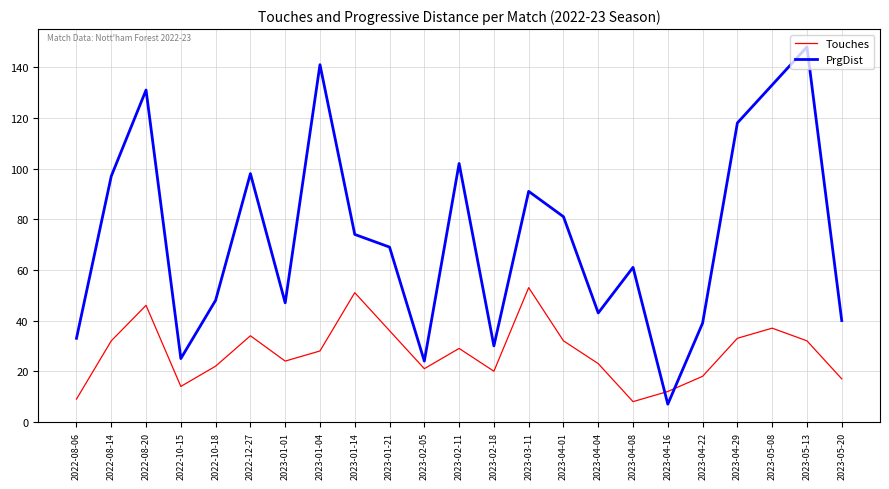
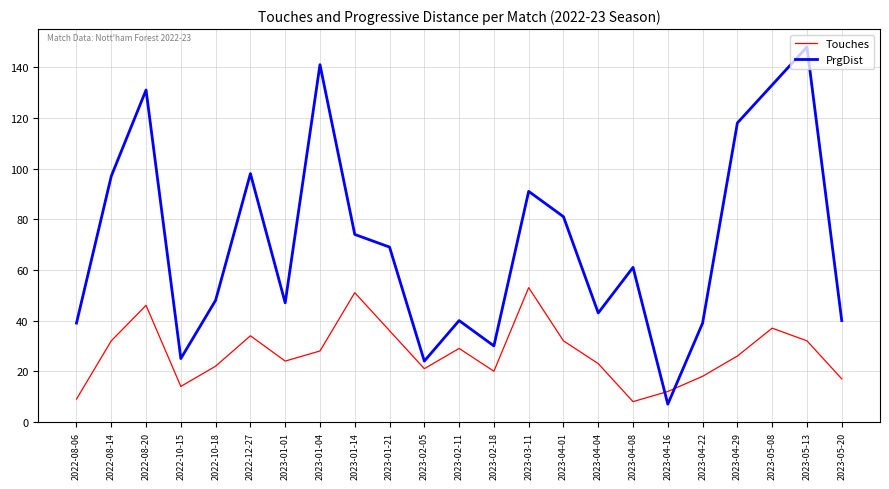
PrgDist, 2022-08-06: 33 -> 39
PrgDist, 2023-02-11: 102 -> 40
Touches, 2023-04-29: 33 -> 26
